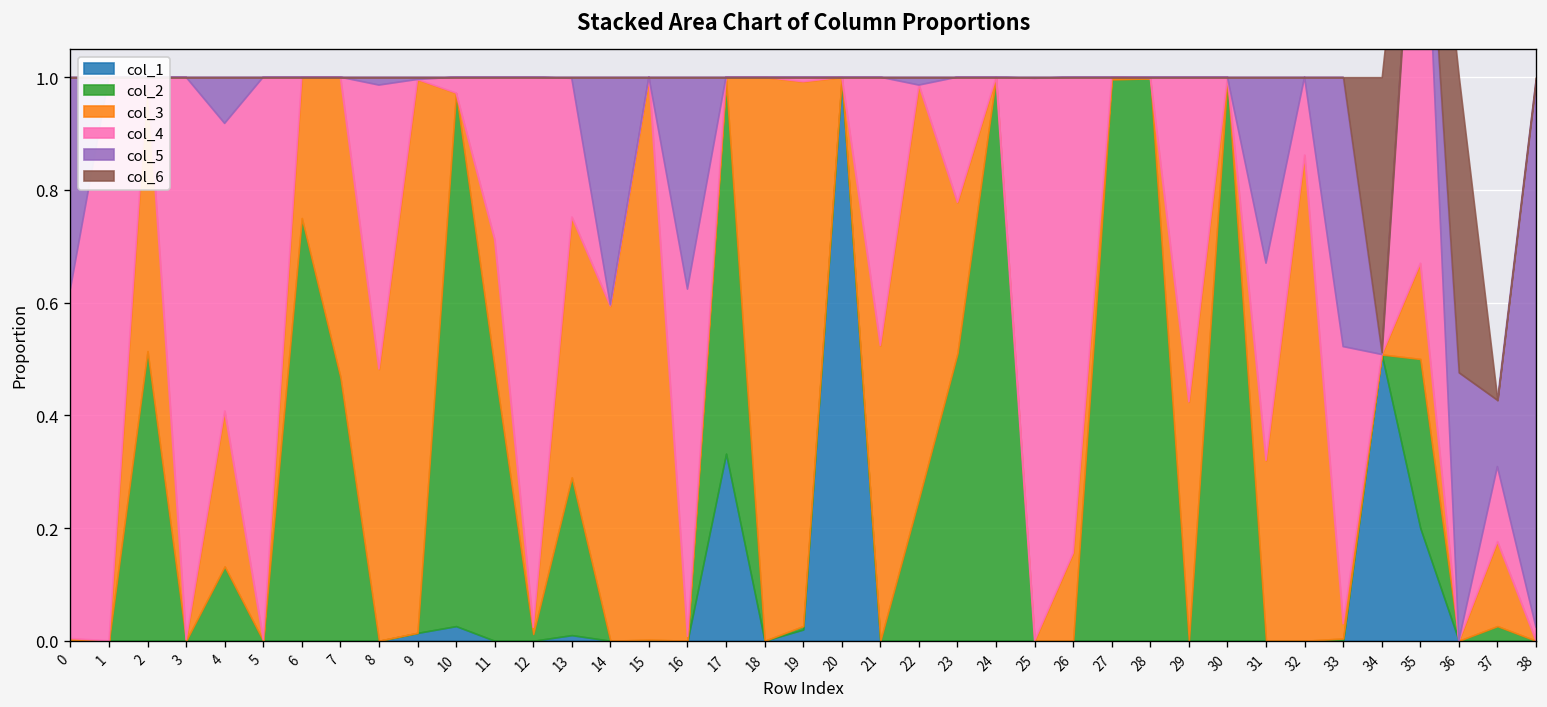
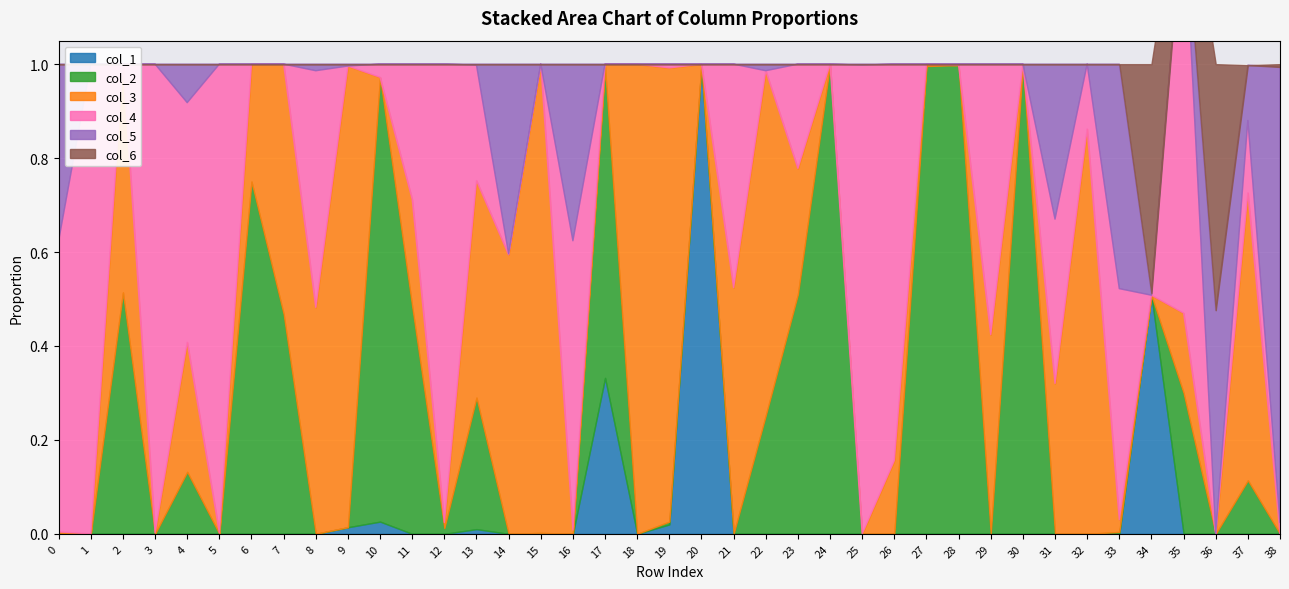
col_1, 35: 0.2 -> 0.0
col_2, 37: 0.03 -> 0.11
col_3, 37: 0.15 -> 0.61
col_4, 37: 0.13 -> 0.15
